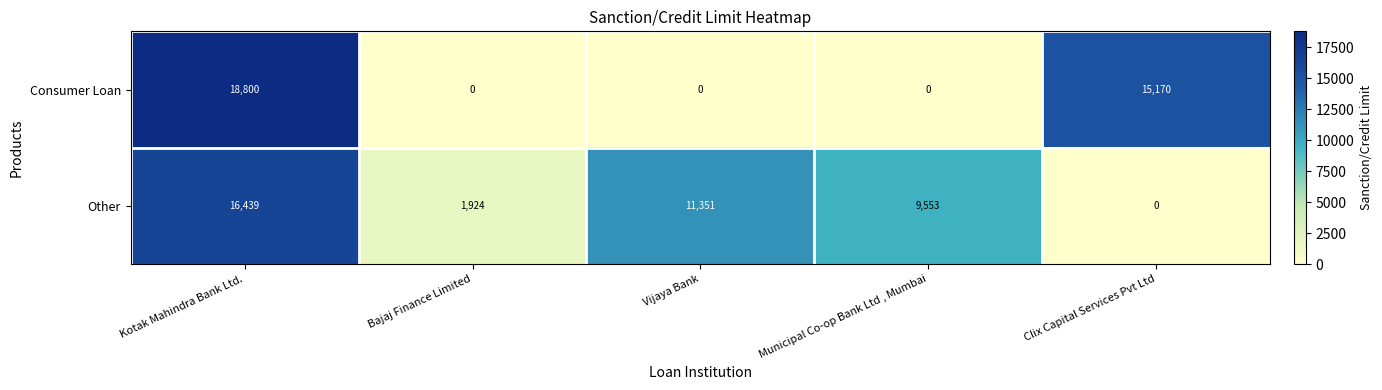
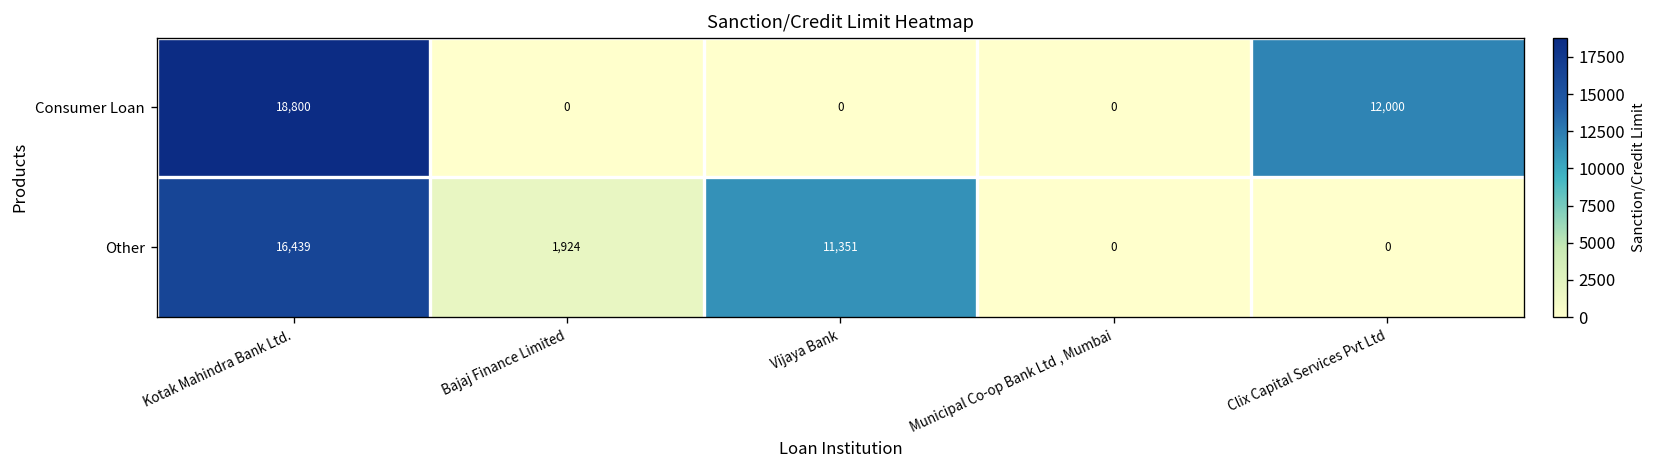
Consumer Loan, Clix Capital Services Pvt Ltd: 15,170 -> 12,000
Other, Municipal Co-op Bank Ltd , Mumbai: 9,553 -> 0
